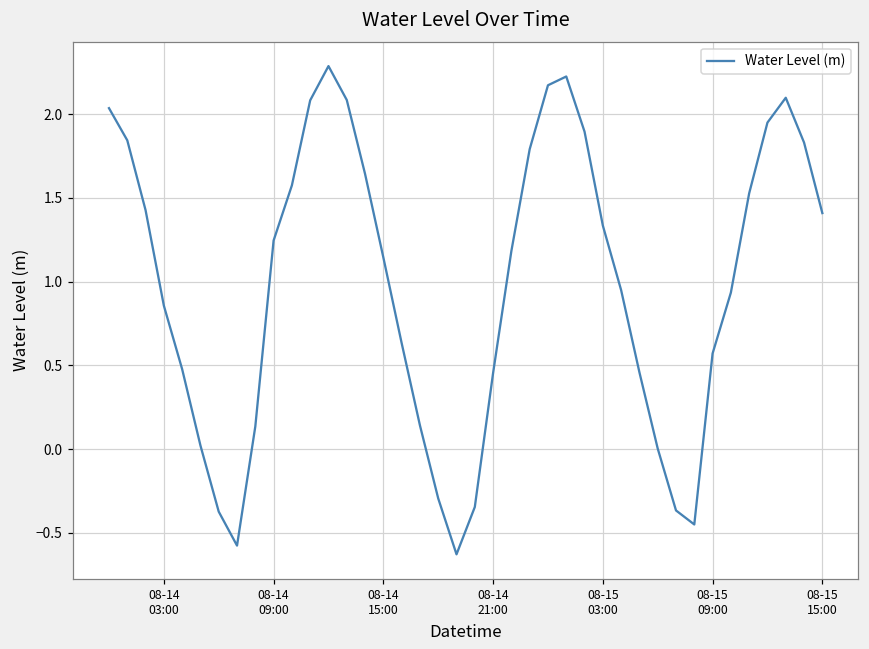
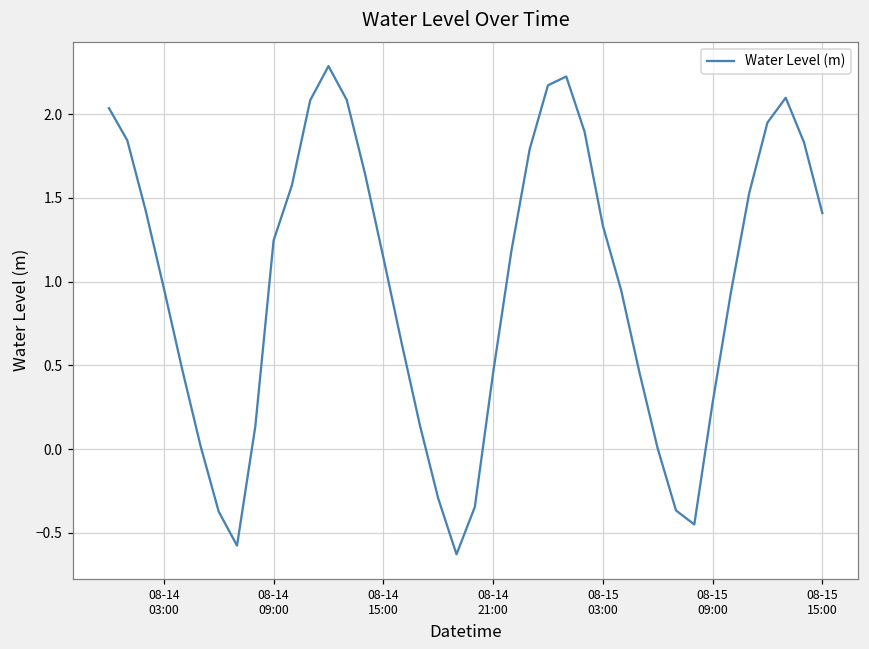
08-14 03:00: 0.86 -> 0.96
08-15 09:00: 0.57 -> 0.28
